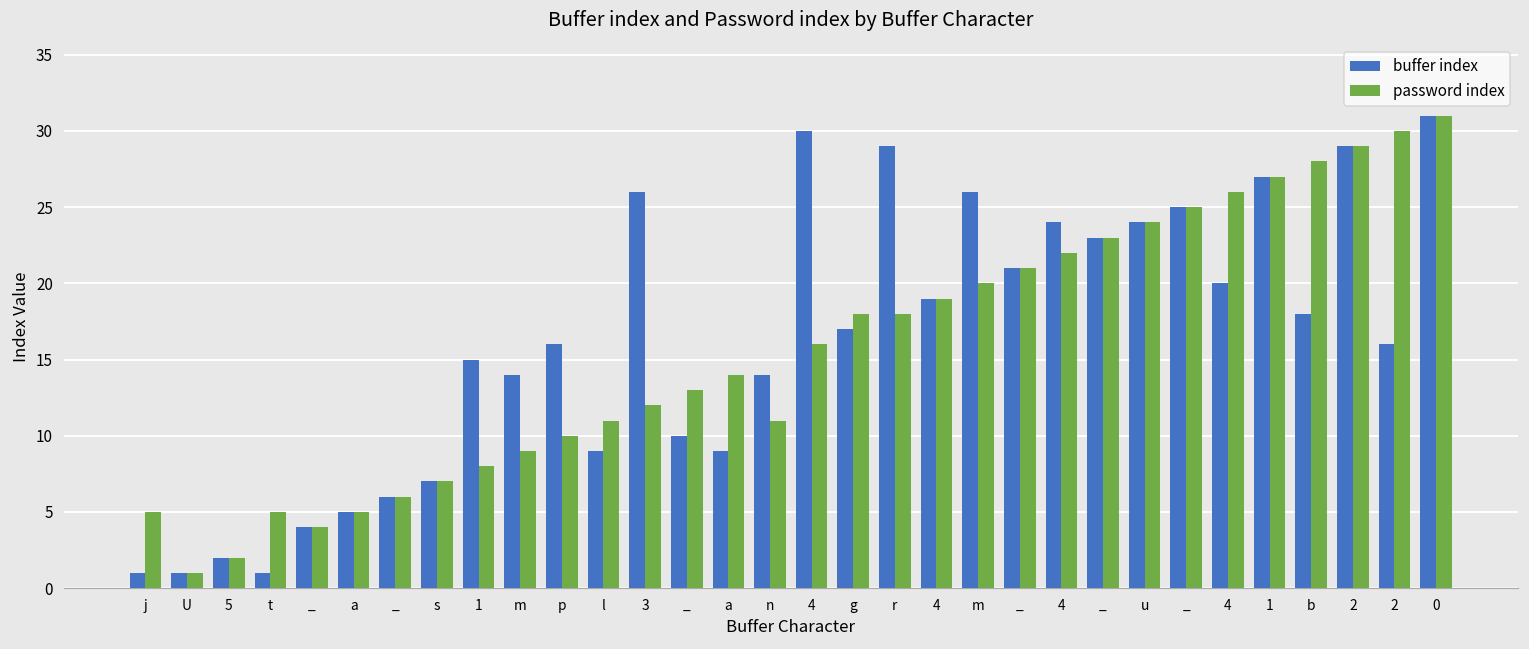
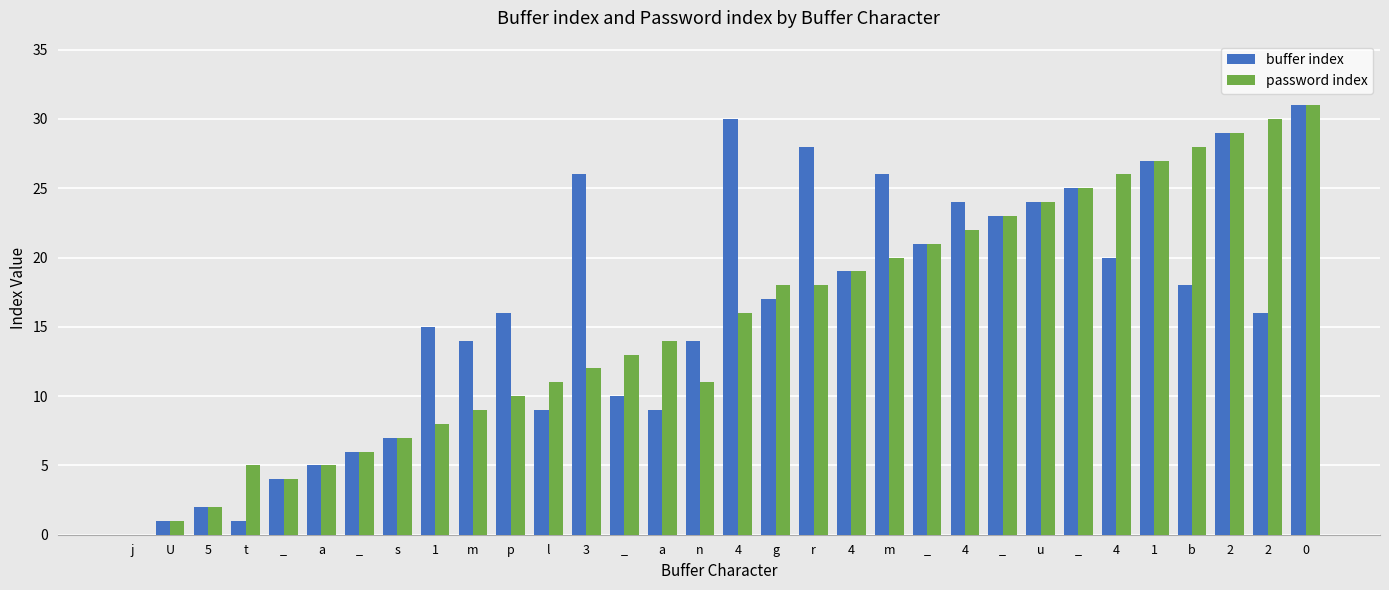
buffer index, j: 1 -> 0
password index, j: 5 -> 0
buffer index, r: 29 -> 28
